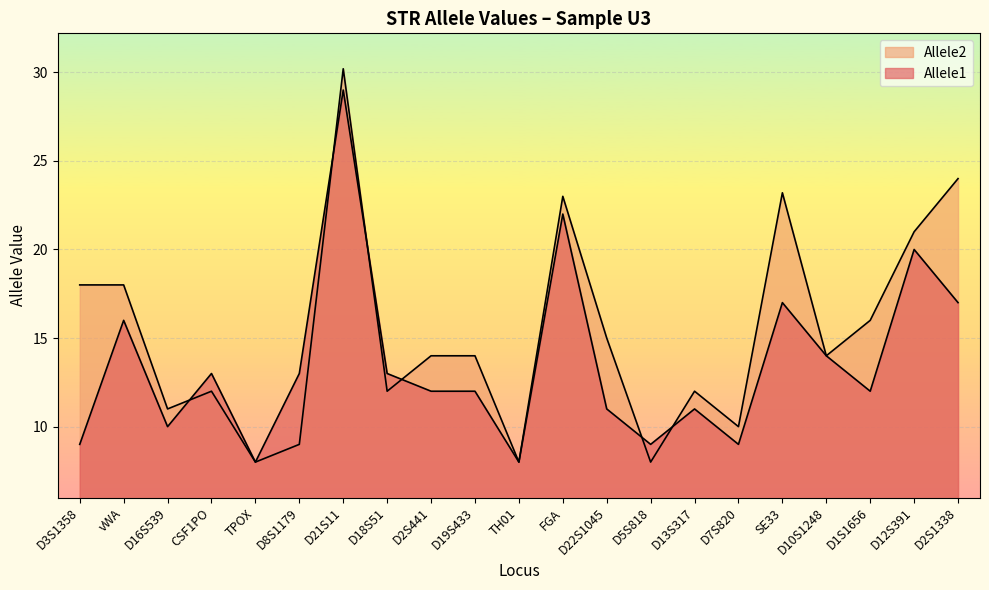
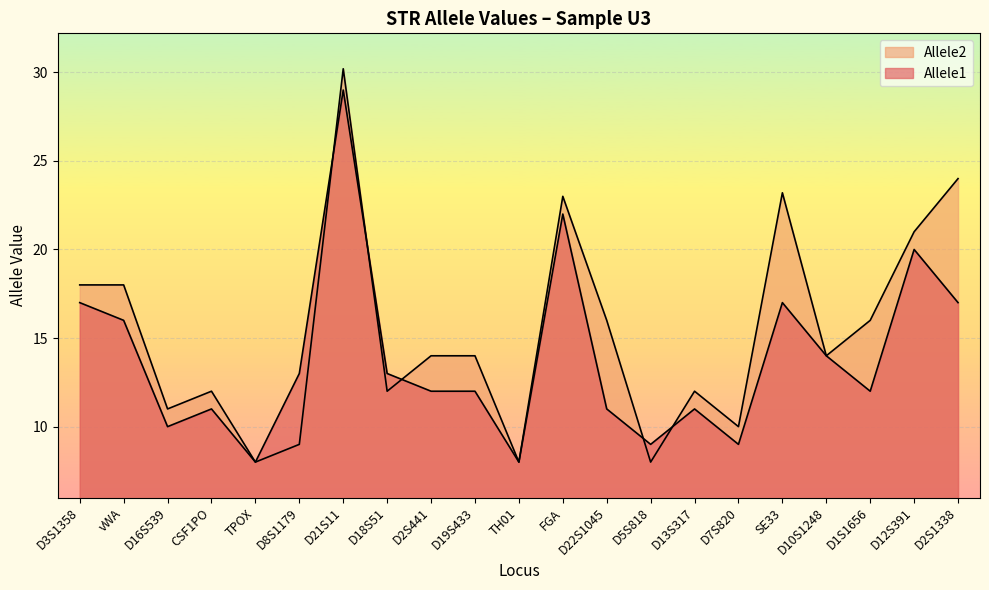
Allele1, D3S1358: 9 -> 17
Allele1, CSF1PO: 13 -> 11
Allele2, D22S1045: 15 -> 16
